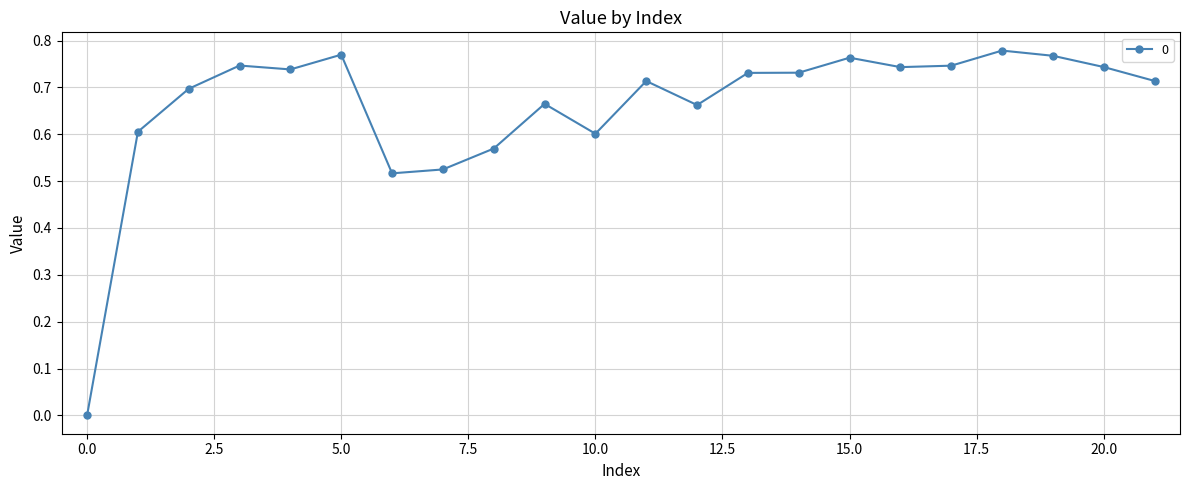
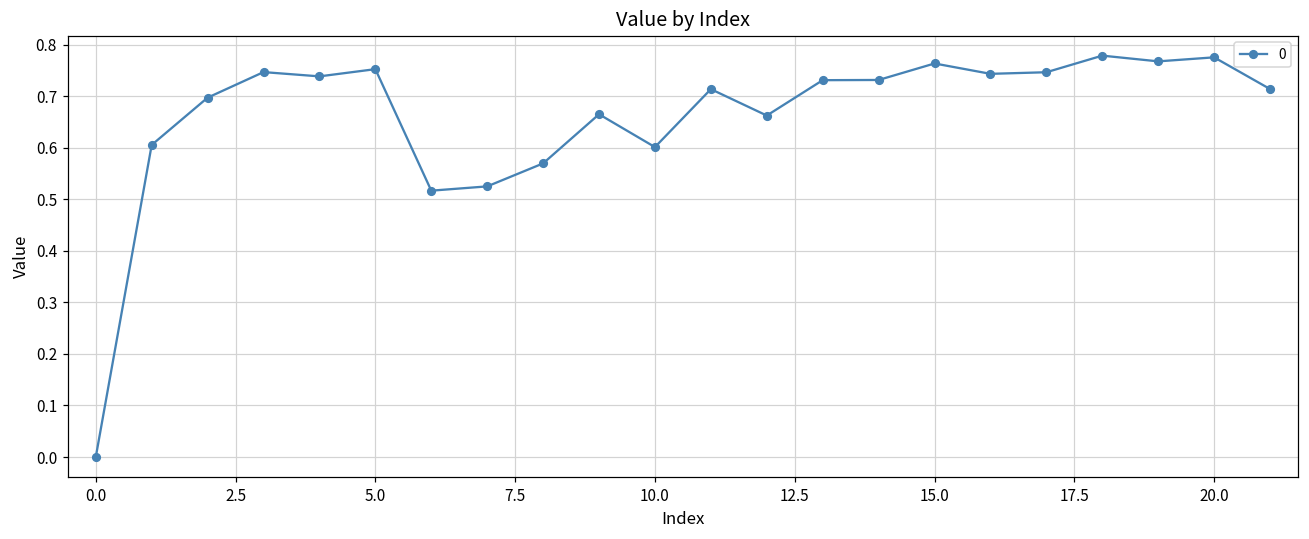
5.0: 0.77 -> 0.75
20.0: 0.74 -> 0.78
